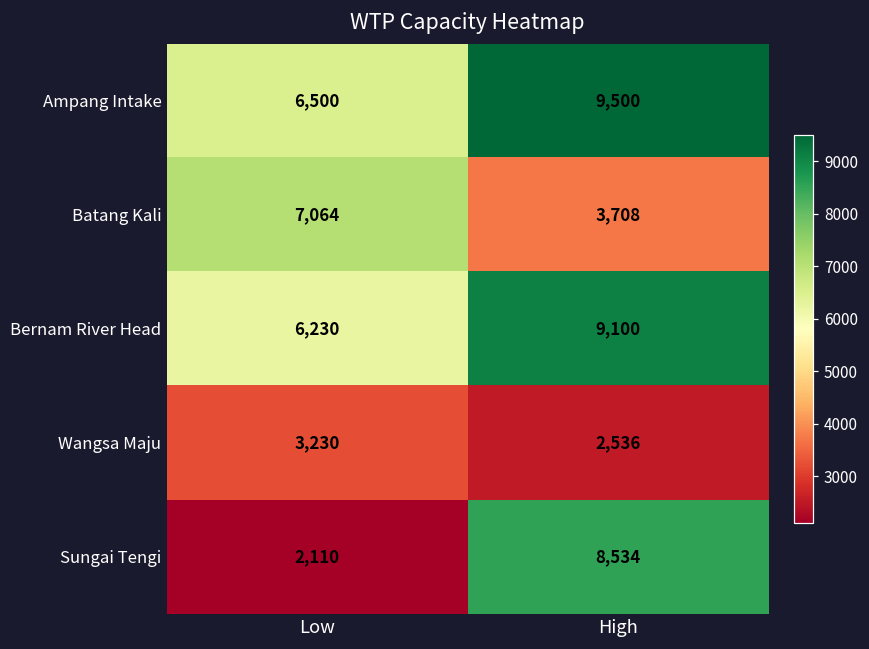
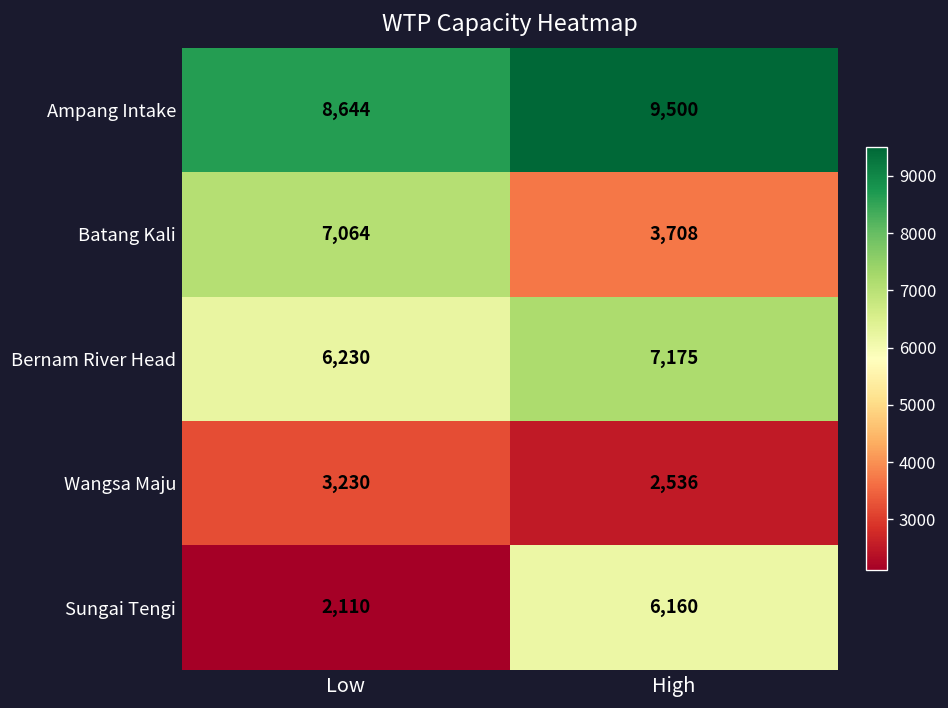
Ampang Intake, Low: 6,500 -> 8,644
Bernam River Head, High: 9,100 -> 7,175
Sungai Tengi, High: 8,534 -> 6,160
